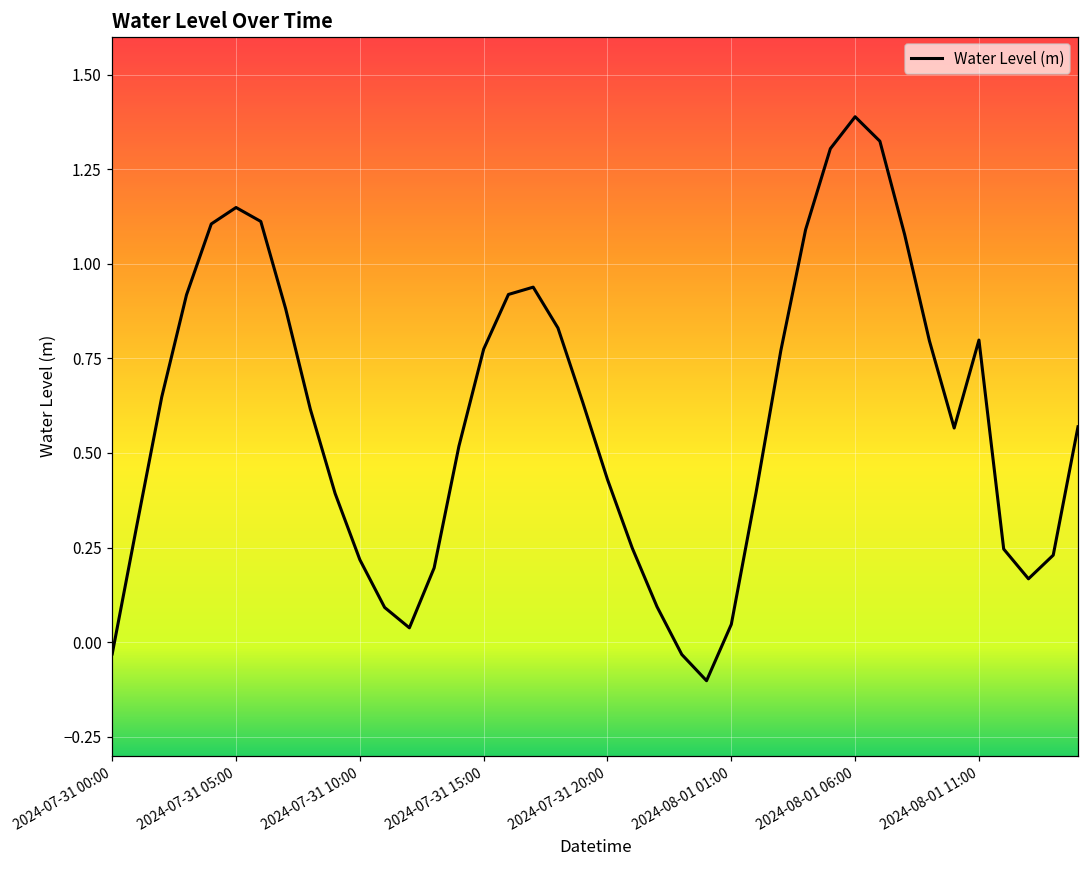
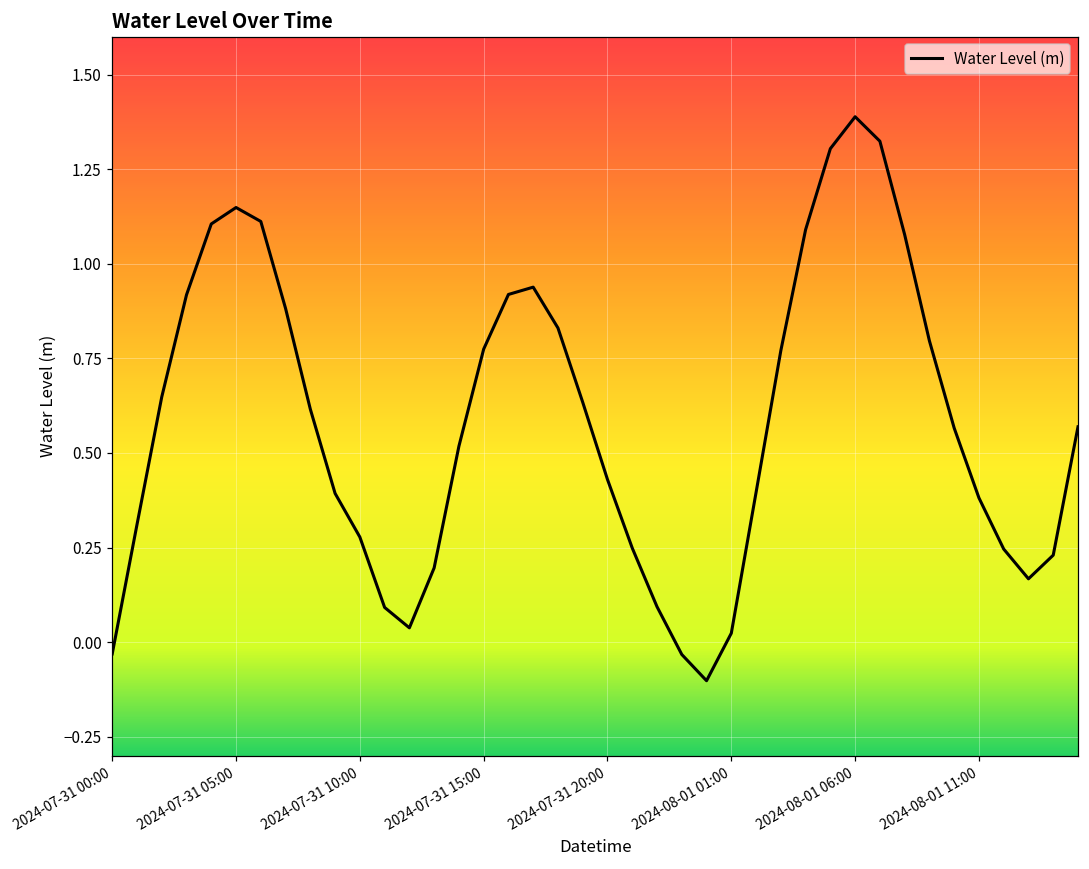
2024-07-31 10:00: 0.22 -> 0.28
2024-08-01 01:00: 0.05 -> 0.02
2024-08-01 11:00: 0.80 -> 0.38
